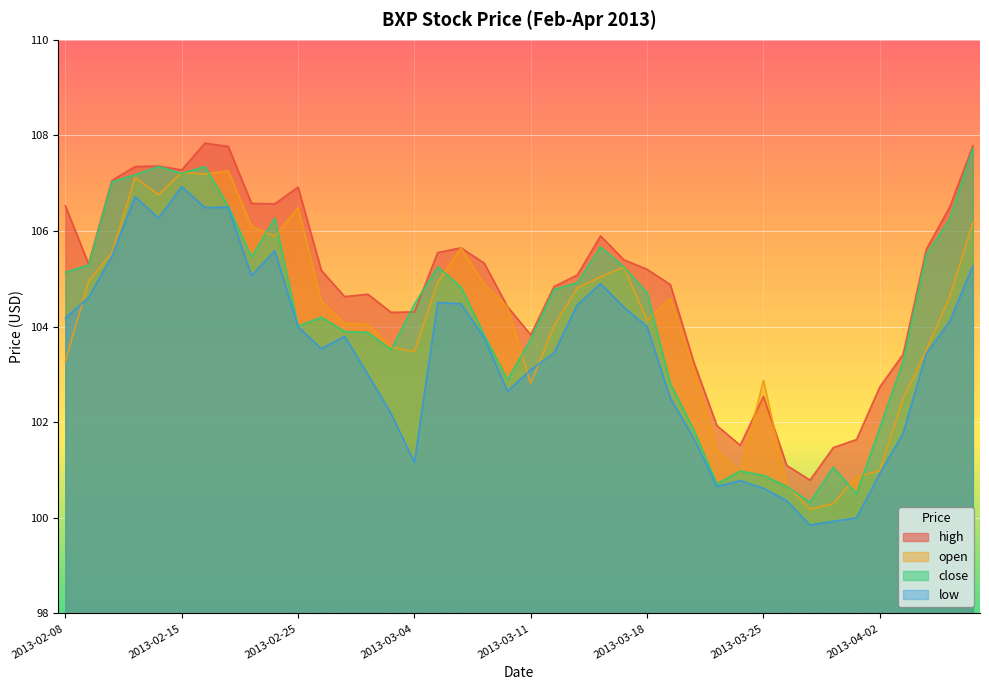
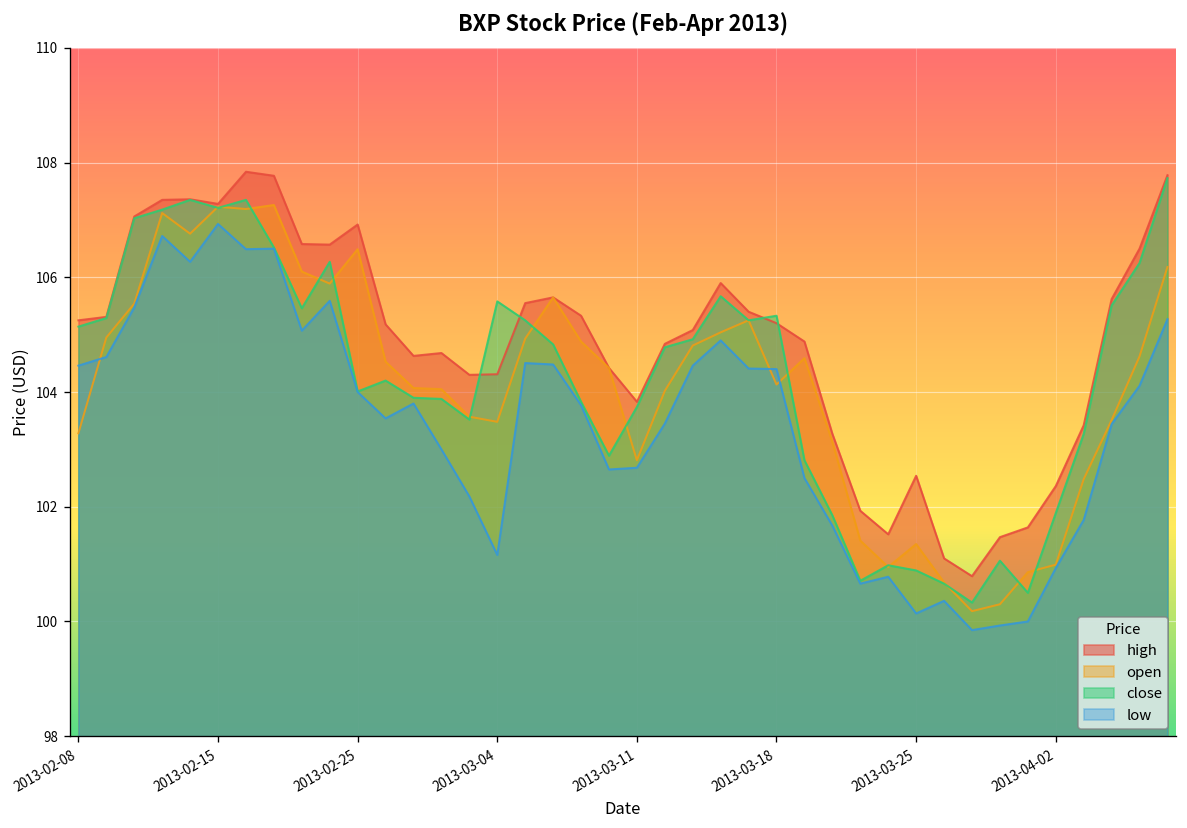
high, 2013-02-08: 106.5 -> 105.3
low, 2013-02-08: 104.2 -> 104.5
close, 2013-03-04: 104.5 -> 105.6
low, 2013-03-11: 103.1 -> 102.7
close, 2013-03-18: 104.7 -> 105.3
low, 2013-03-18: 104.0 -> 104.4
open, 2013-03-25: 102.9 -> 101.4
low, 2013-03-25: 100.6 -> 100.1
high, 2013-04-02: 102.7 -> 102.4
